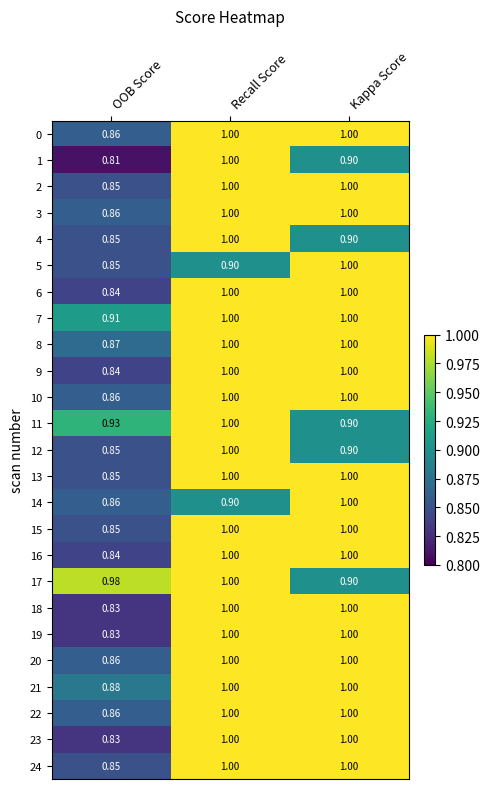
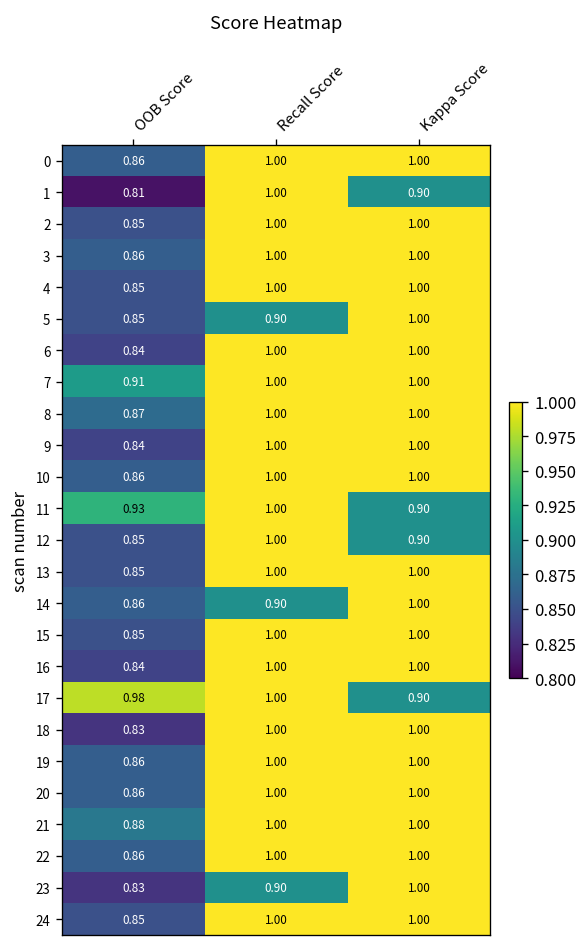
4, Kappa Score: 0.90 -> 1.00
19, OOB Score: 0.83 -> 0.86
23, Recall Score: 1.00 -> 0.90
